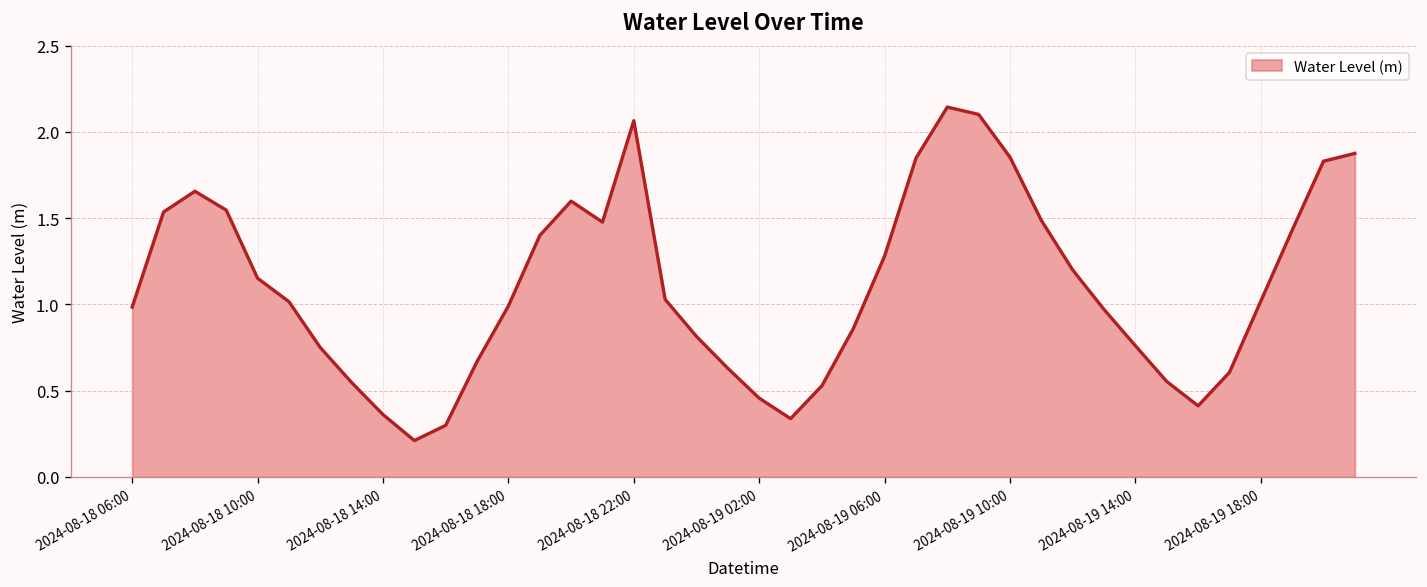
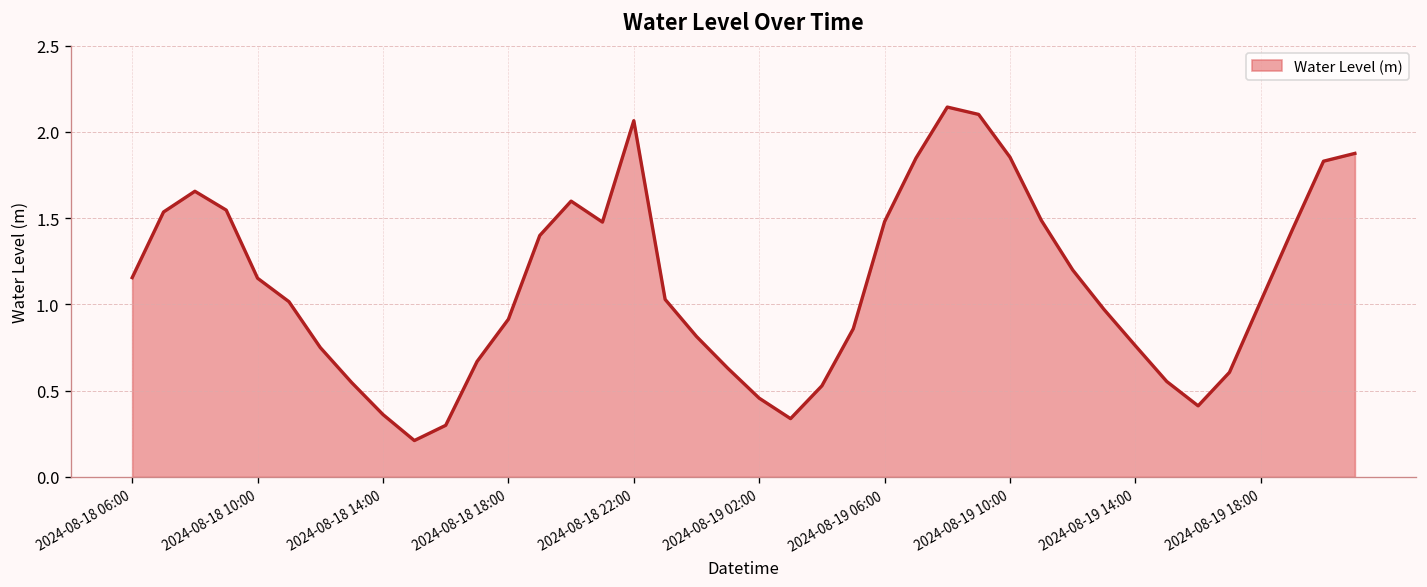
2024-08-18 06:00: 0.98 -> 1.16
2024-08-18 18:00: 0.99 -> 0.91
2024-08-19 06:00: 1.28 -> 1.48
